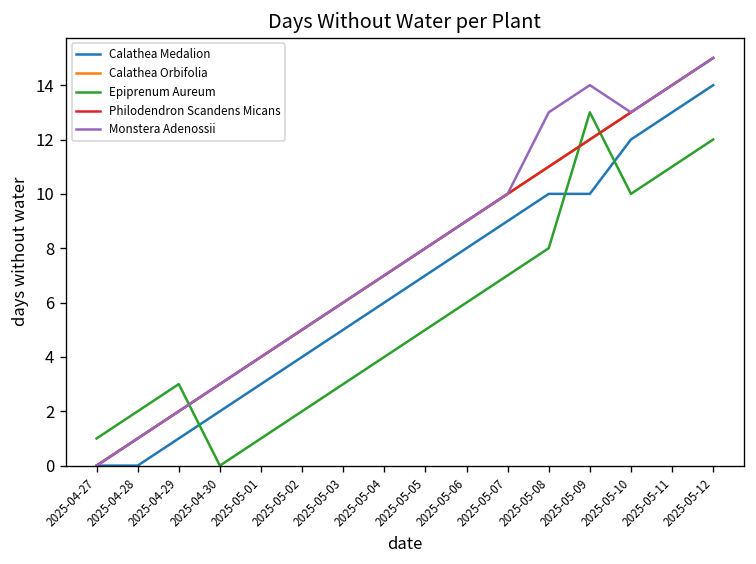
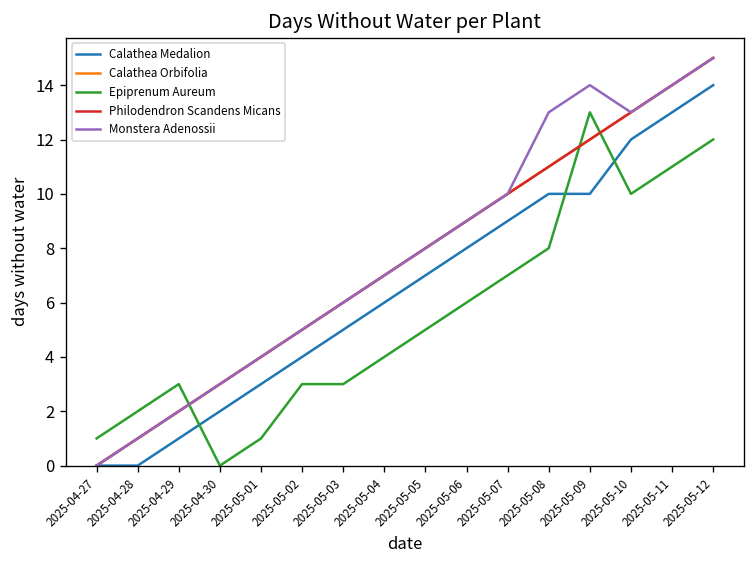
Epiprenum Aureum, 2025-05-02: 2 -> 3
